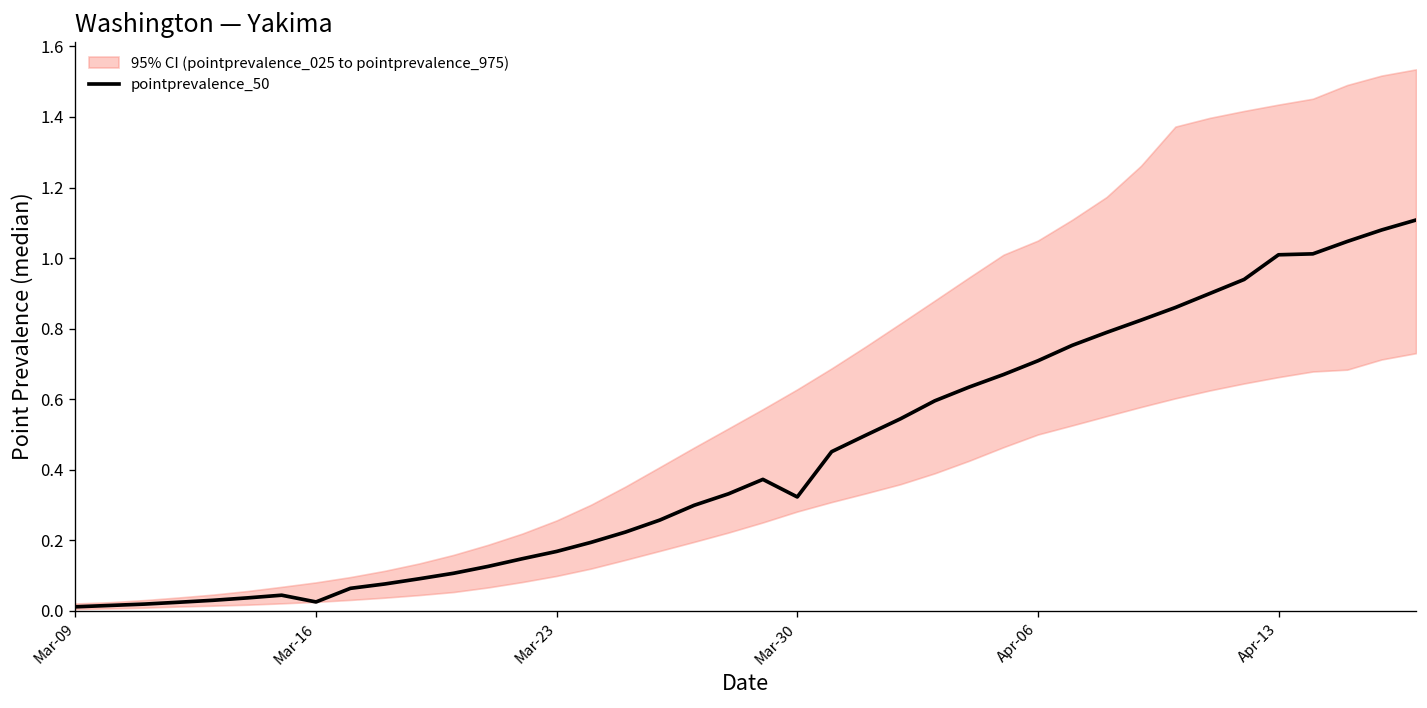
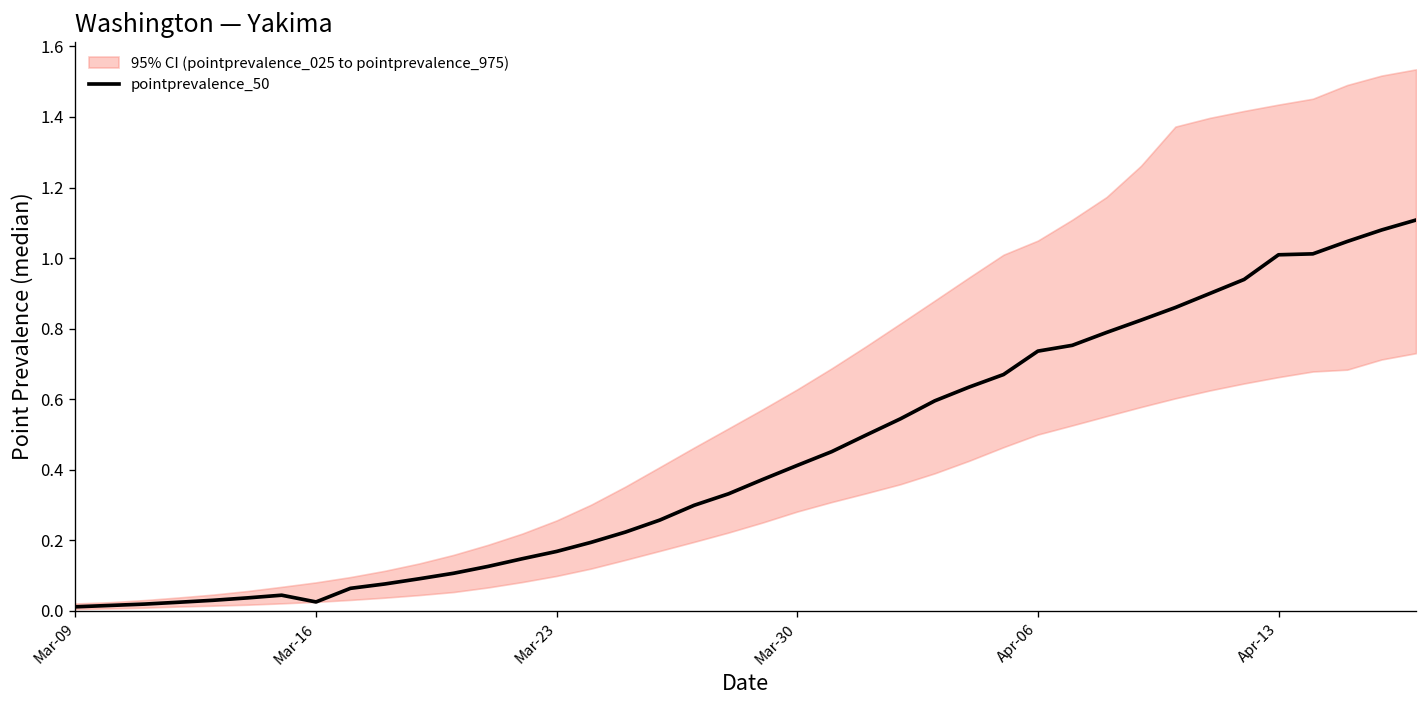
pointprevalence_50, Mar-30: 0.32 -> 0.41
pointprevalence_50, Apr-06: 0.71 -> 0.74
